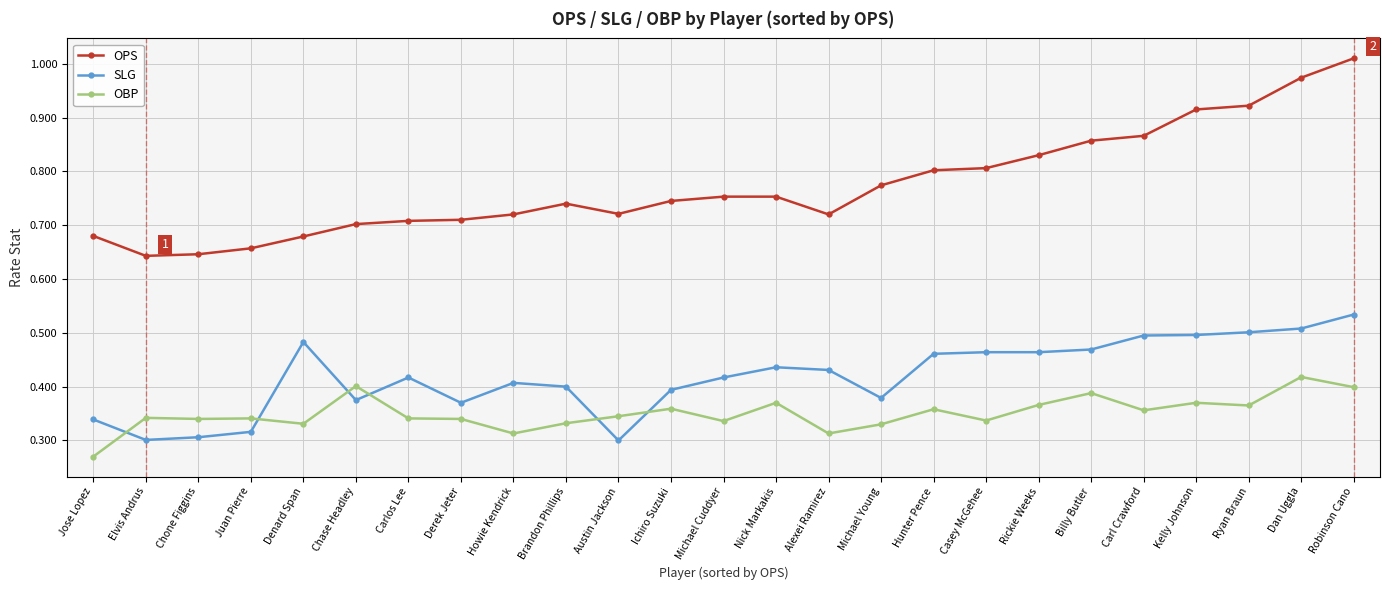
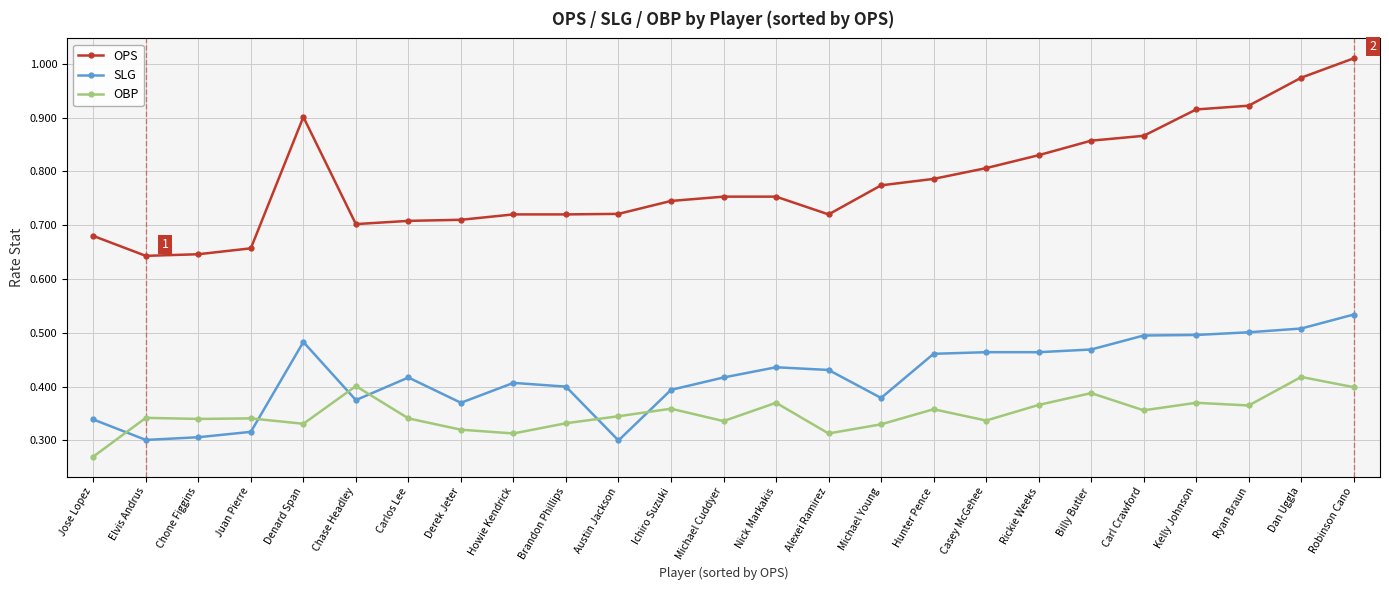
OPS, Denard Span: 0.68 -> 0.90
OBP, Derek Jeter: 0.34 -> 0.32
OPS, Brandon Phillips: 0.74 -> 0.72
OPS, Hunter Pence: 0.80 -> 0.79
